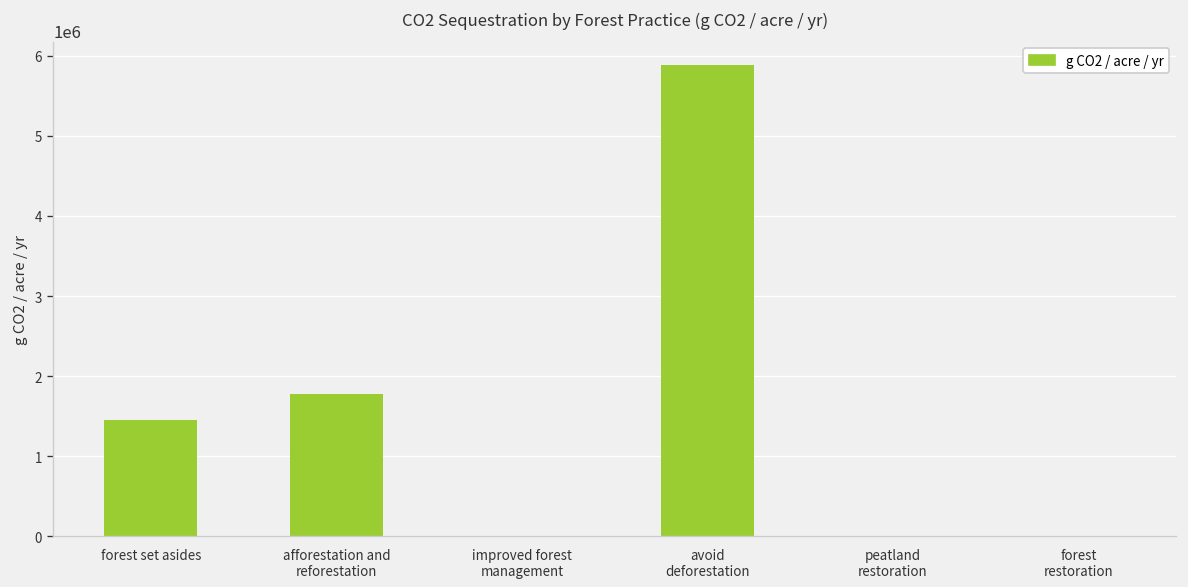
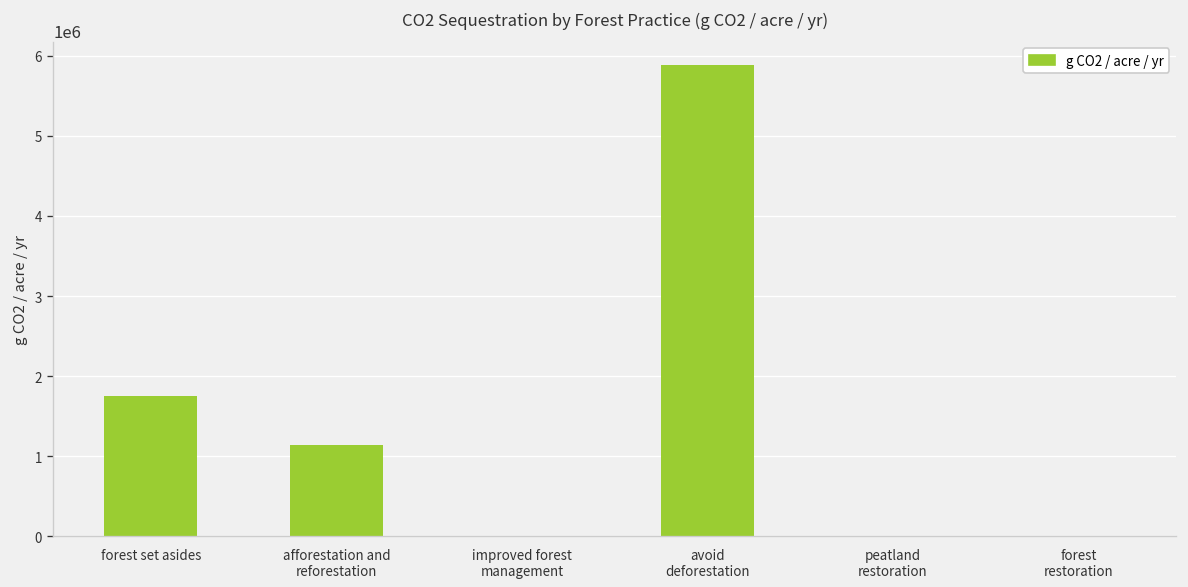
forest set asides: 1500000 -> 1700000
afforestation and reforestation: 1800000 -> 1100000
